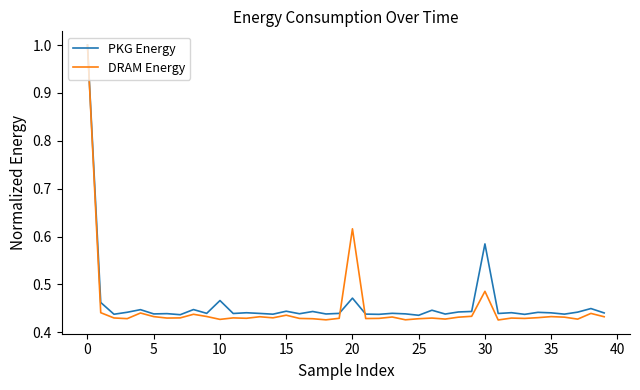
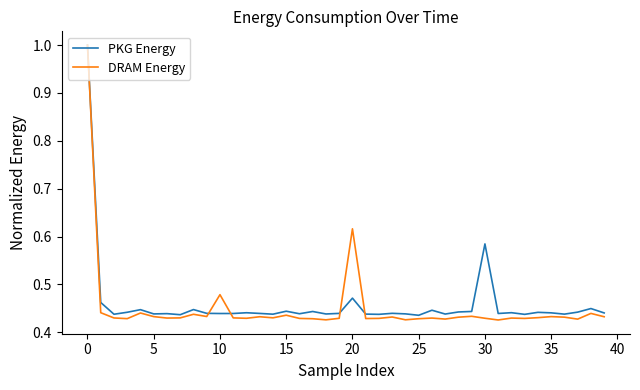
PKG Energy, 10: 0.47 -> 0.44
DRAM Energy, 10: 0.43 -> 0.48
DRAM Energy, 30: 0.49 -> 0.43
